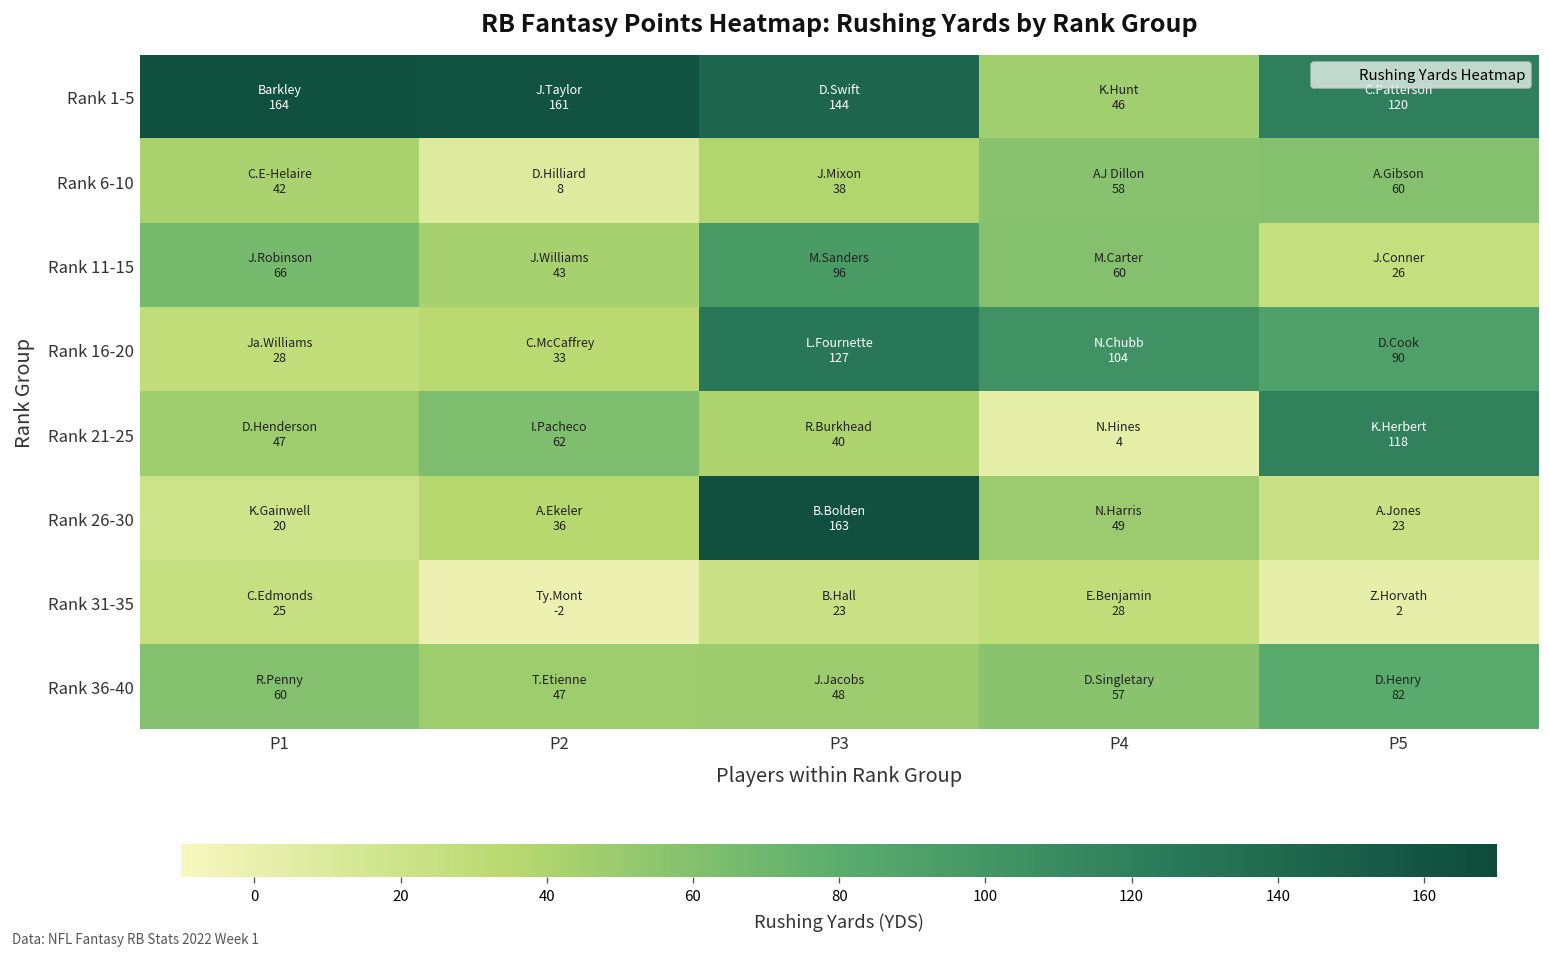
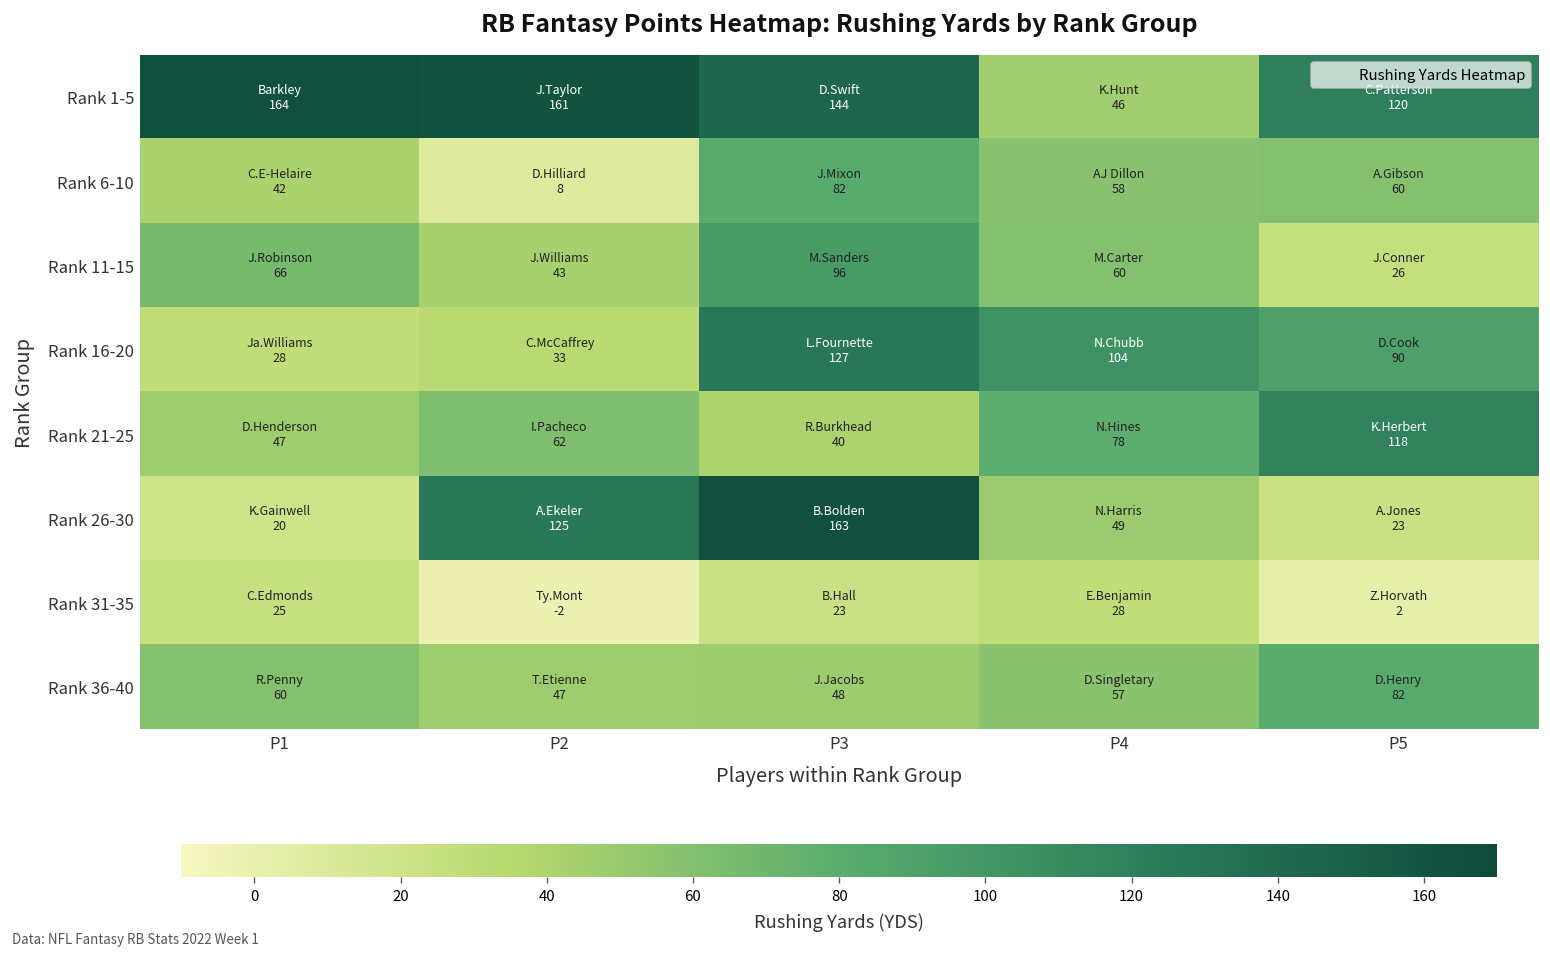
Rank 6-10, P3: 38 -> 82
Rank 21-25, P4: 4 -> 78
Rank 26-30, P2: 36 -> 125
